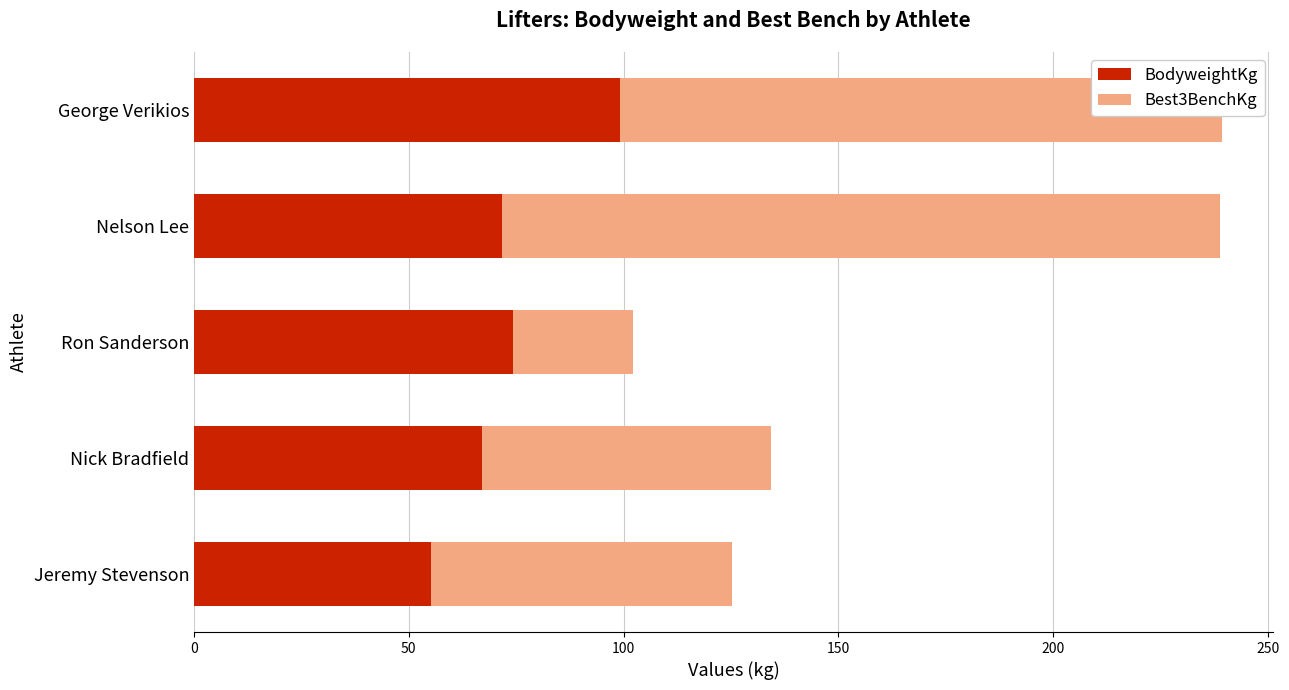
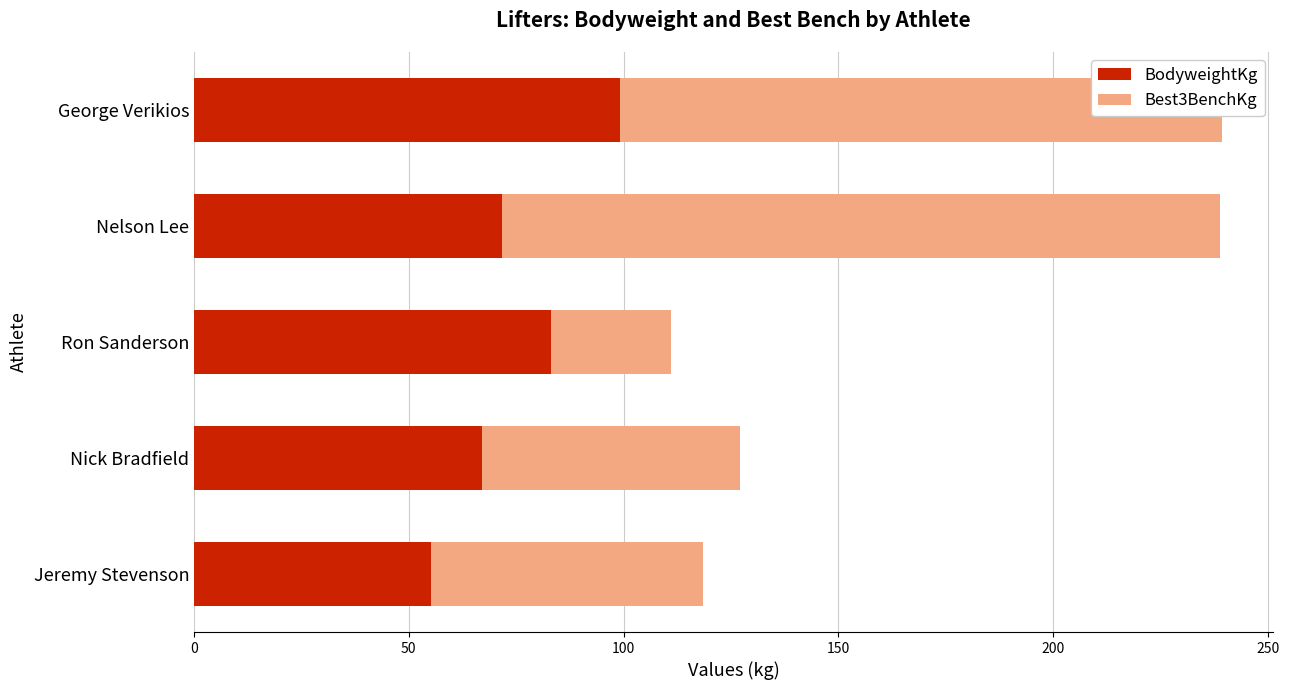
BodyweightKg, Ron Sanderson: 74 -> 83
Best3BenchKg, Nick Bradfield: 67 -> 60
Best3BenchKg, Jeremy Stevenson: 70 -> 63
